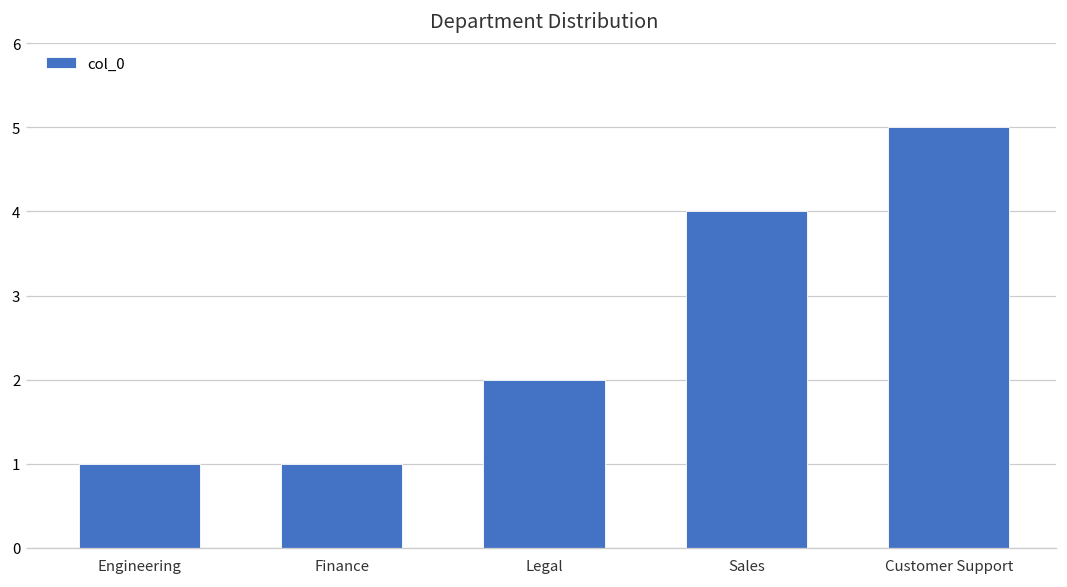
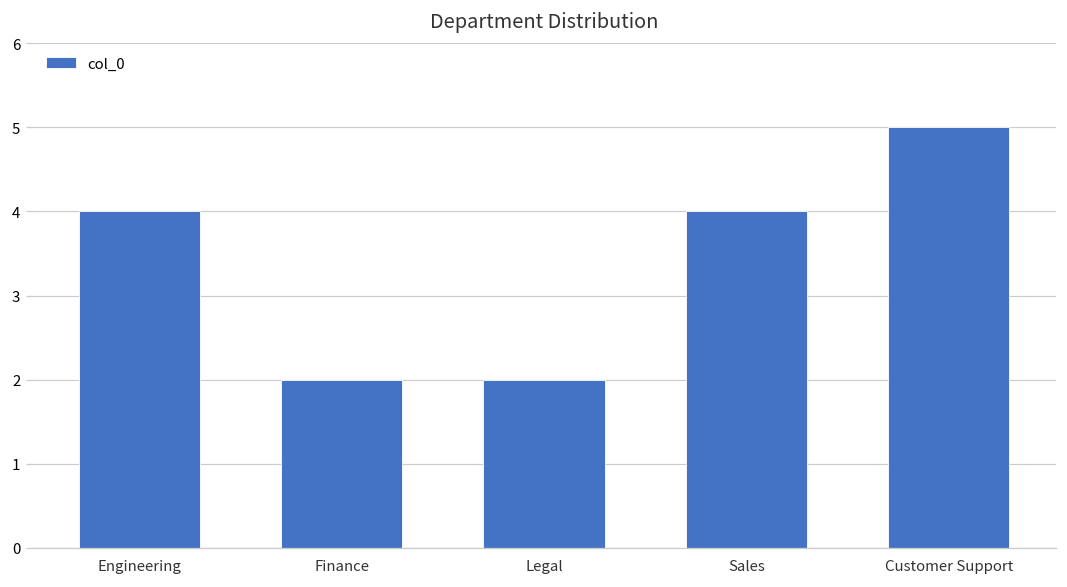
Engineering: 1 -> 4
Finance: 1 -> 2
